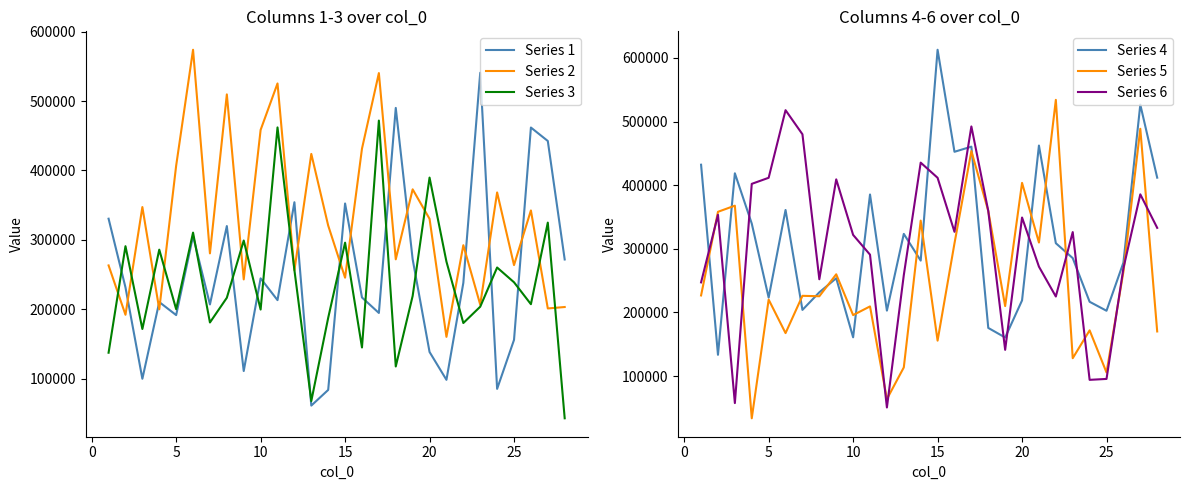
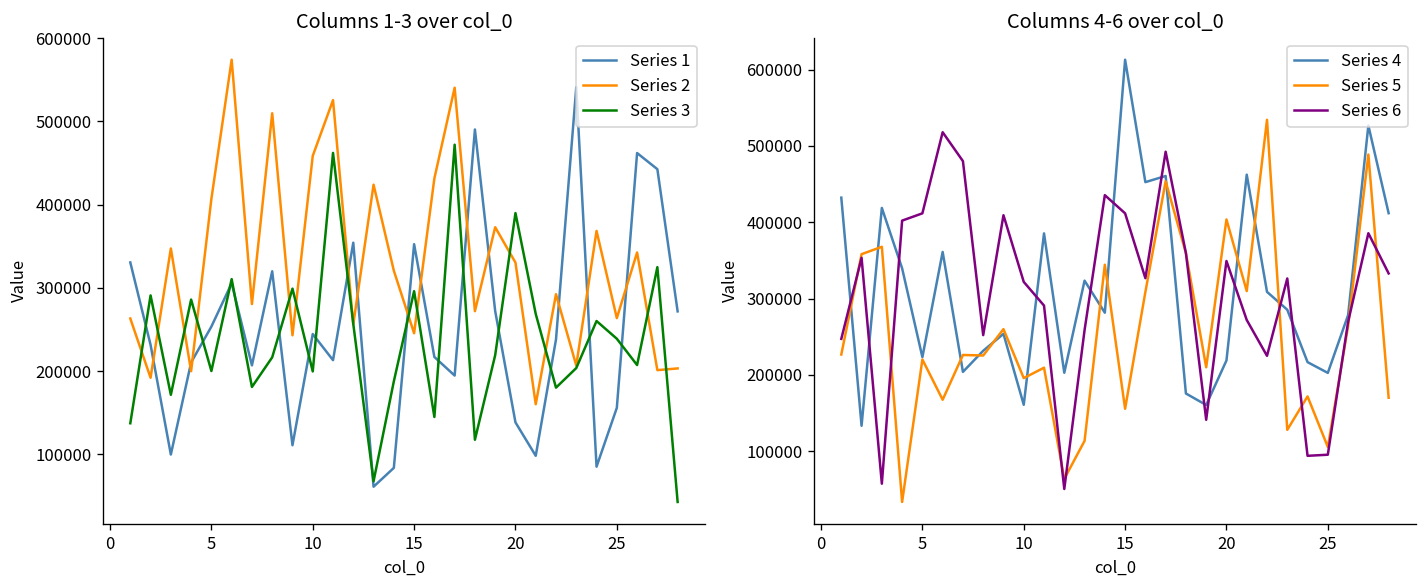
Columns 1-3 over col_0, Series 1, 5: 190000 -> 250000
